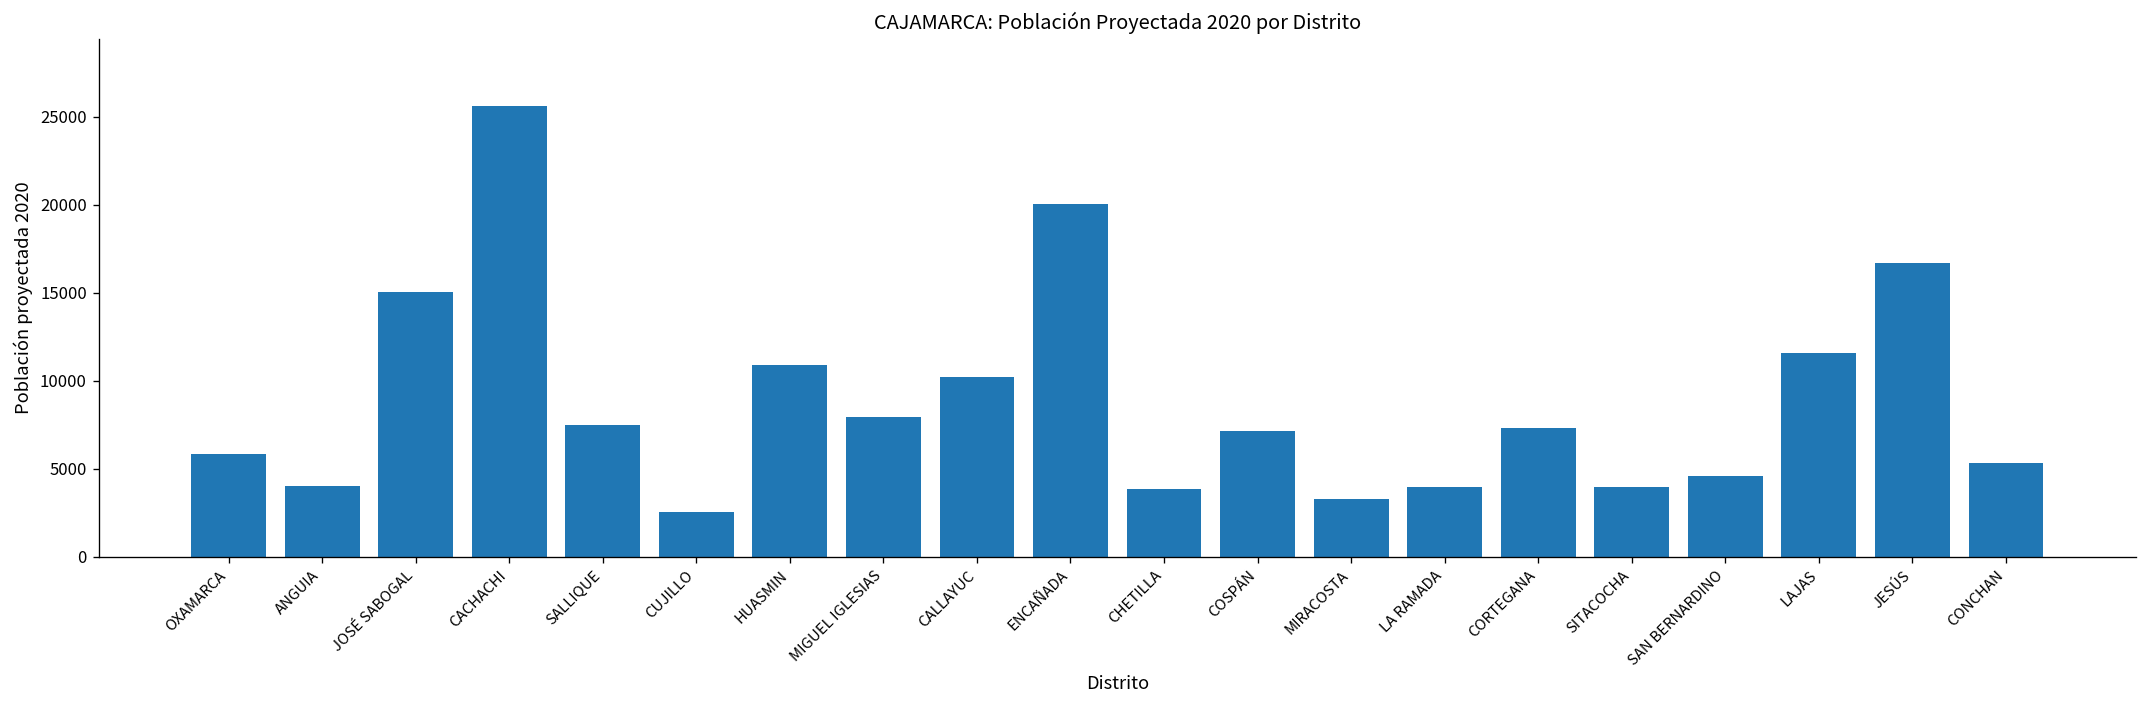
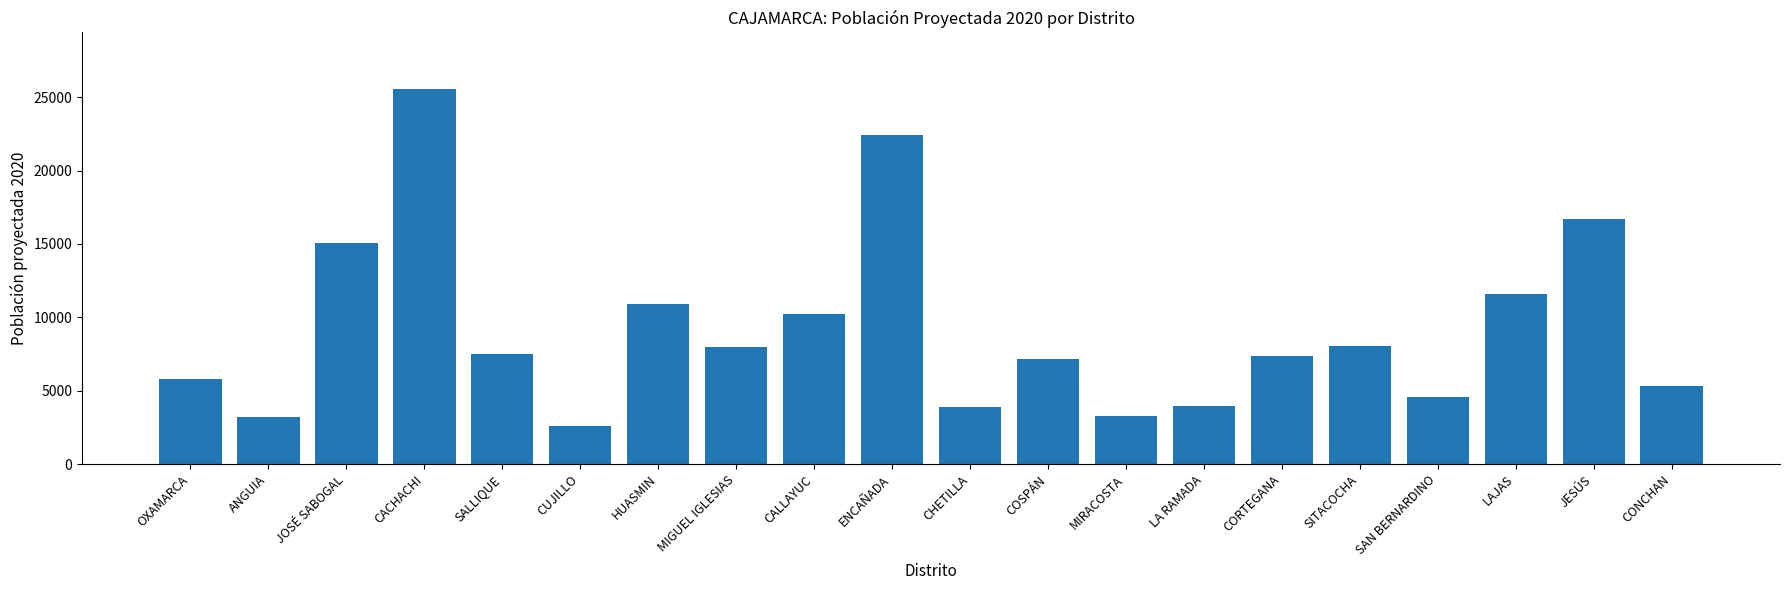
ANGUIA: 4000 -> 3200
ENCAÑADA: 20100 -> 22400
SITACOCHA: 4000 -> 8000
